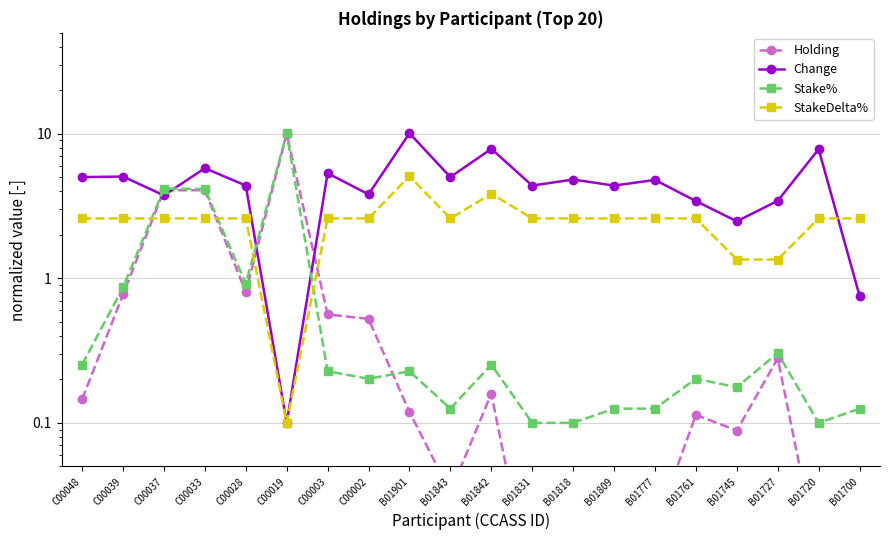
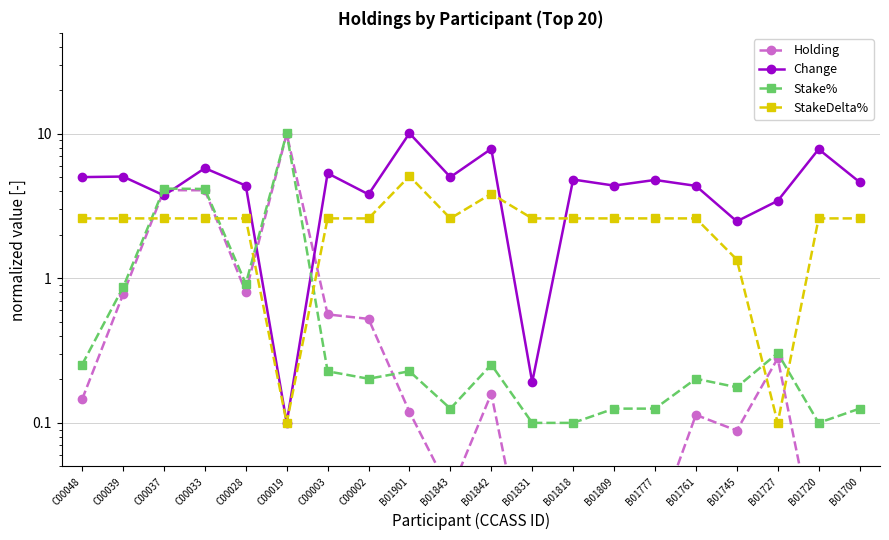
Change, B01831: 4.4 -> 0.19
Change, B01761: 3.4 -> 4.4
StakeDelta%, B01727: 1.3 -> 0.10
Change, B01700: 0.8 -> 4.6
